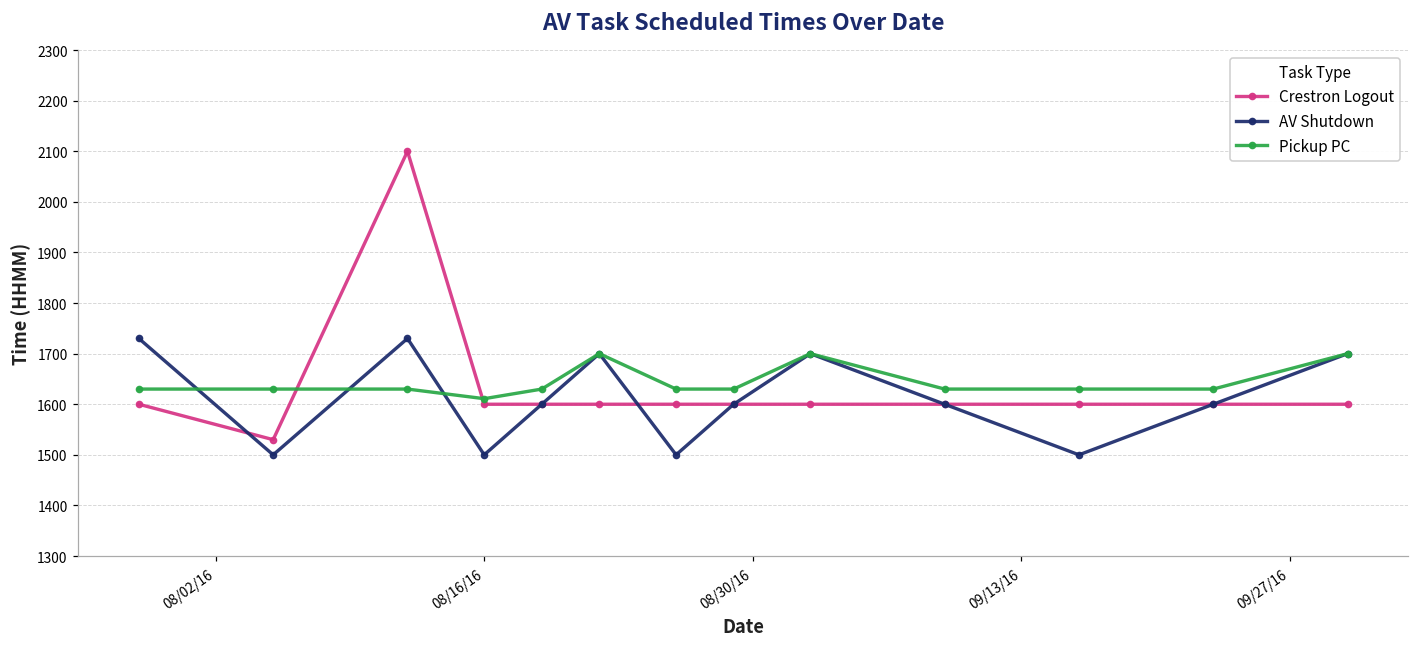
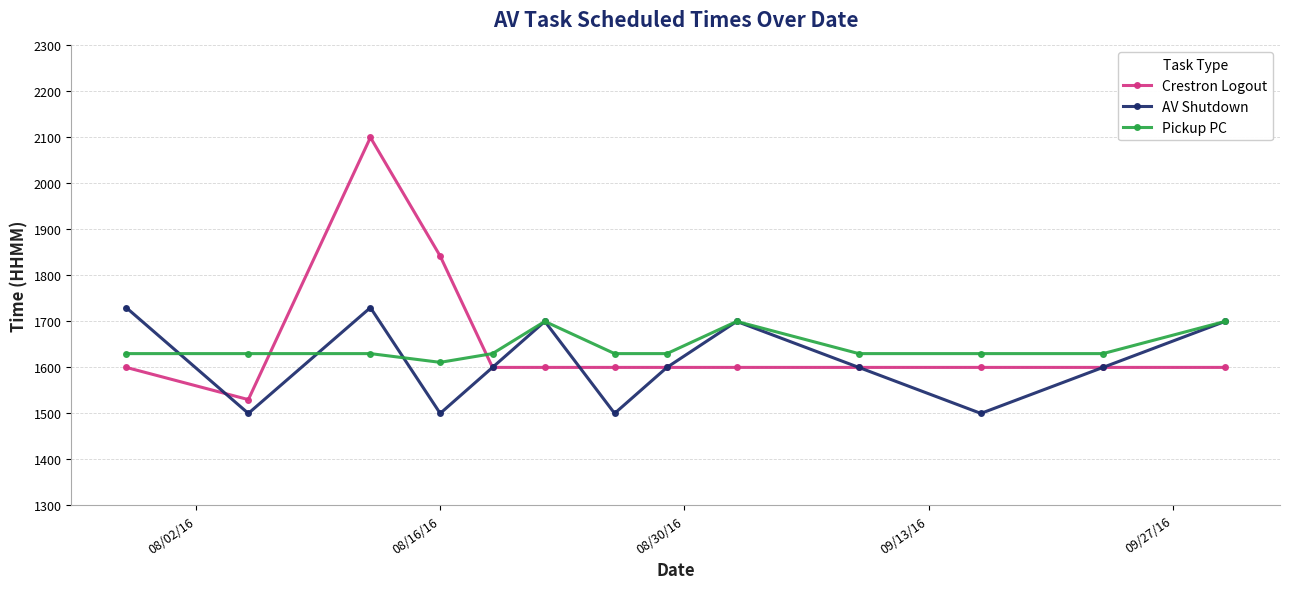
Crestron Logout, 08/16/16: 1600 -> 1840
